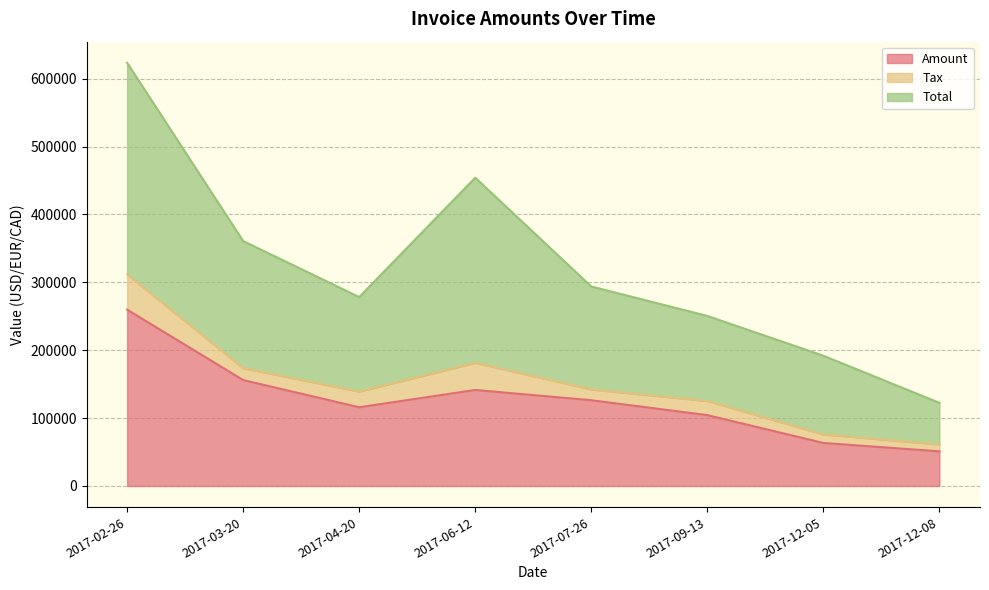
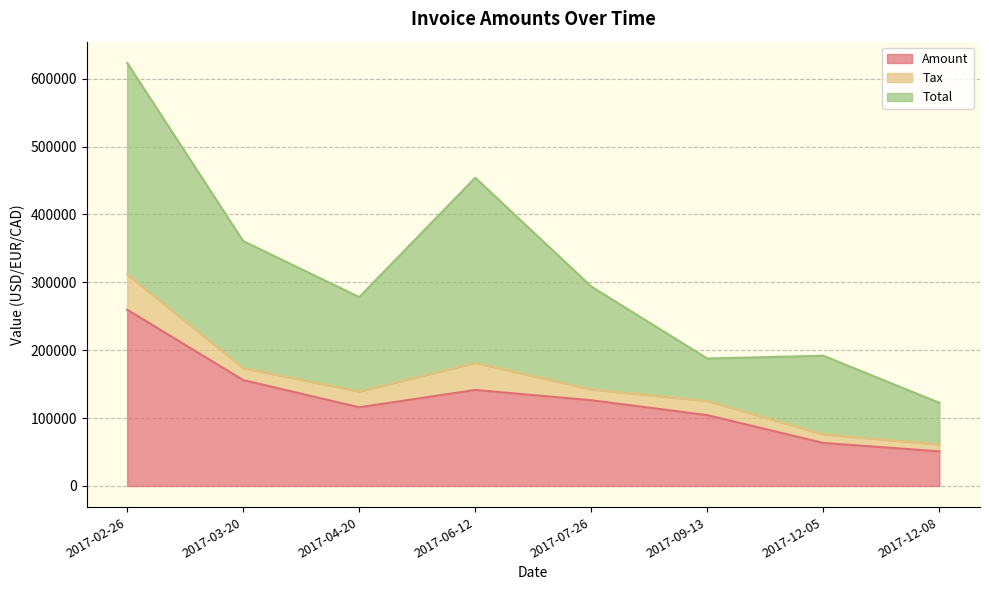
Total, 2017-09-13: 130000 -> 60000
